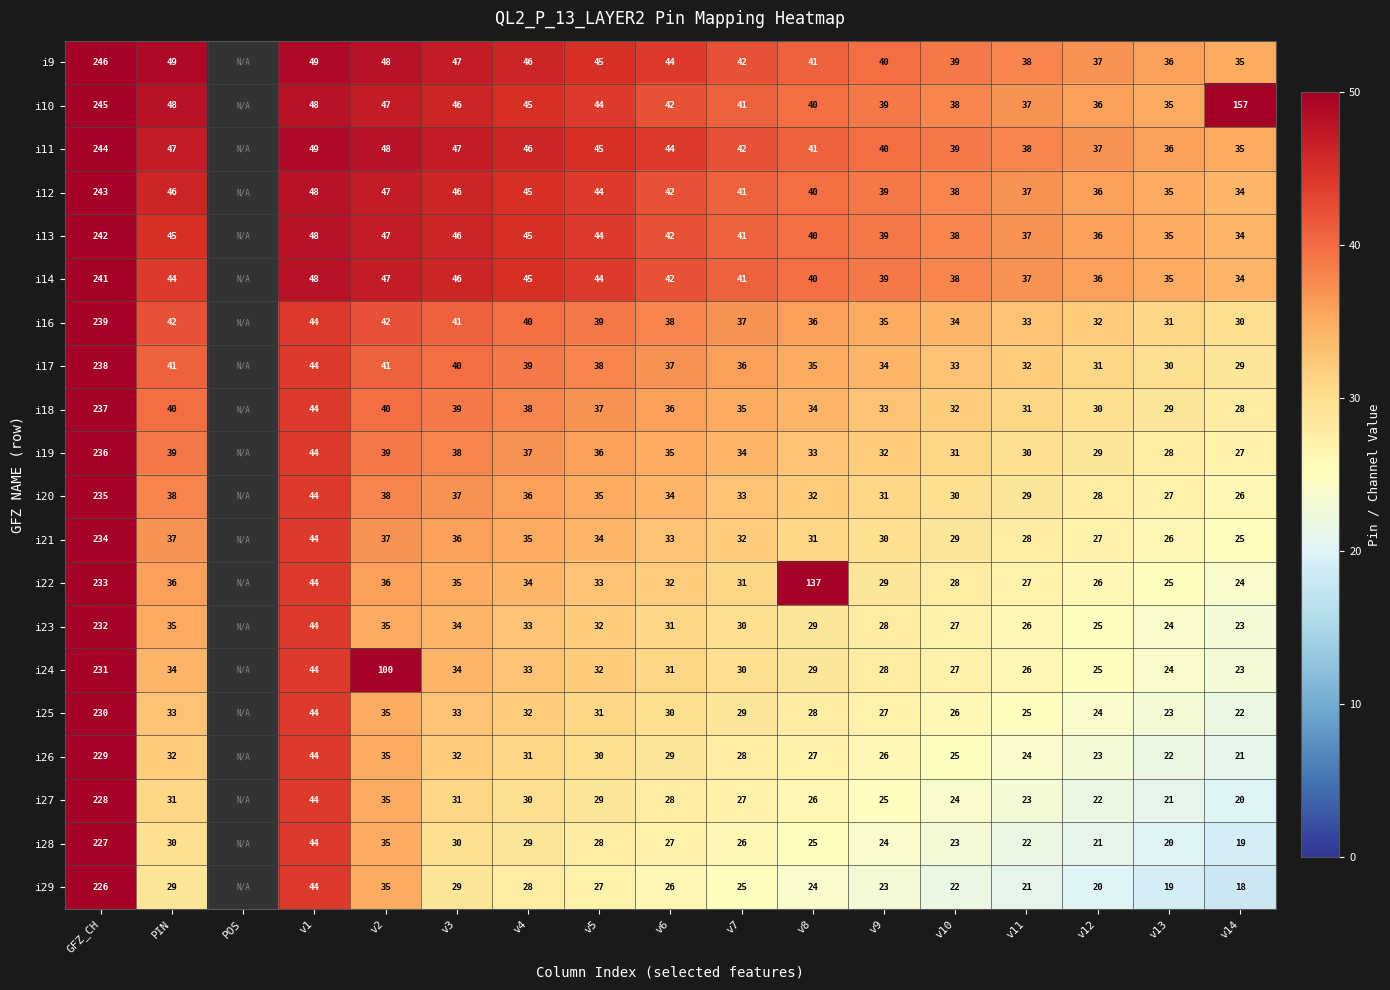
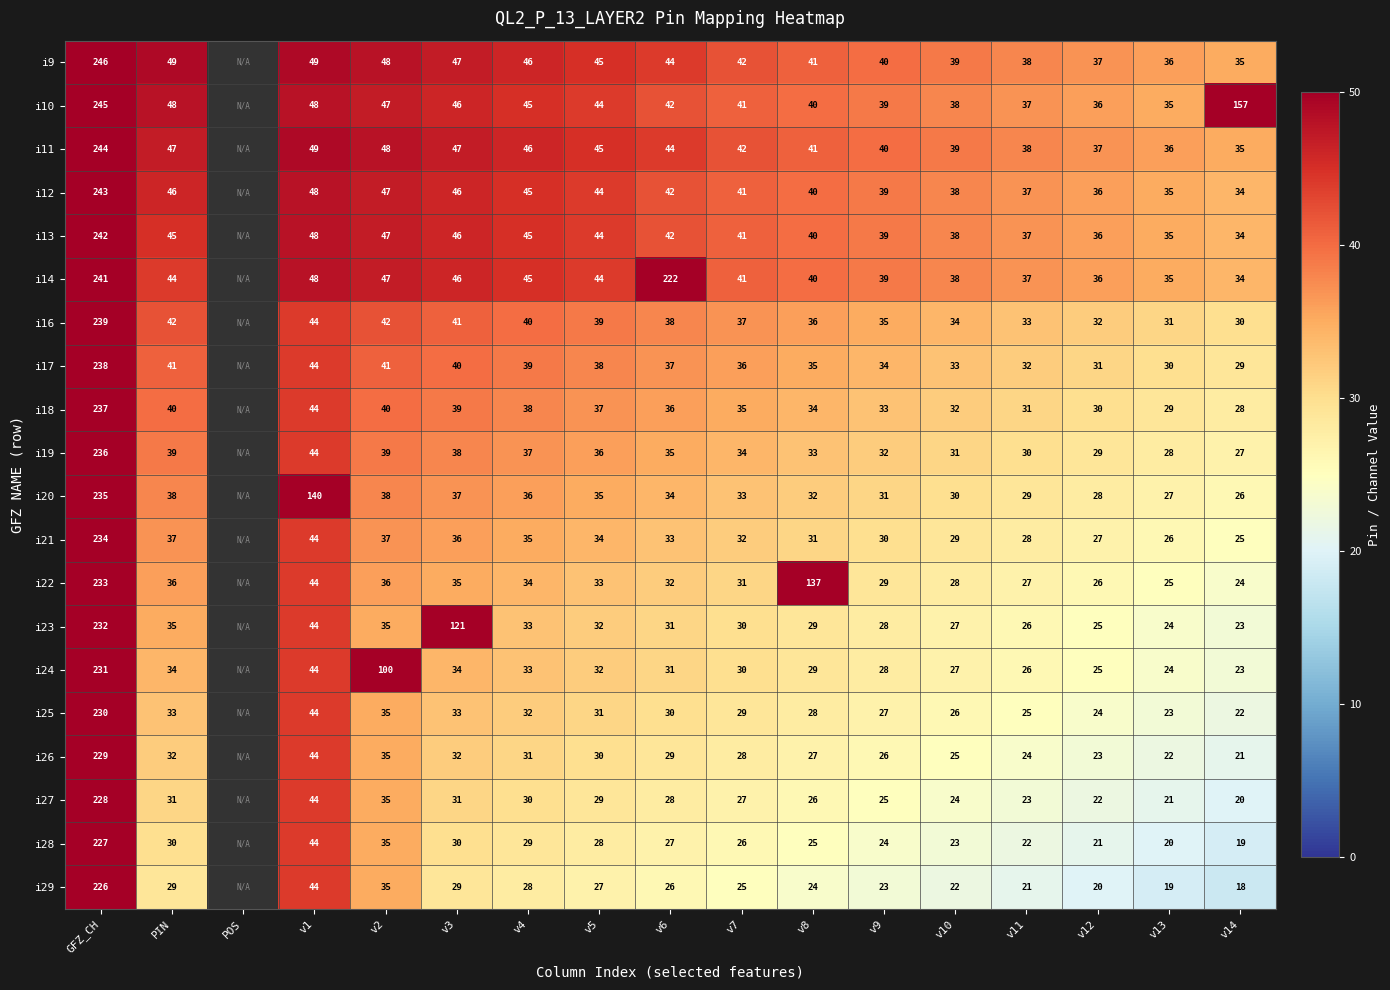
i14, v6: 42 -> 222
i20, v1: 44 -> 140
i23, v3: 34 -> 121
